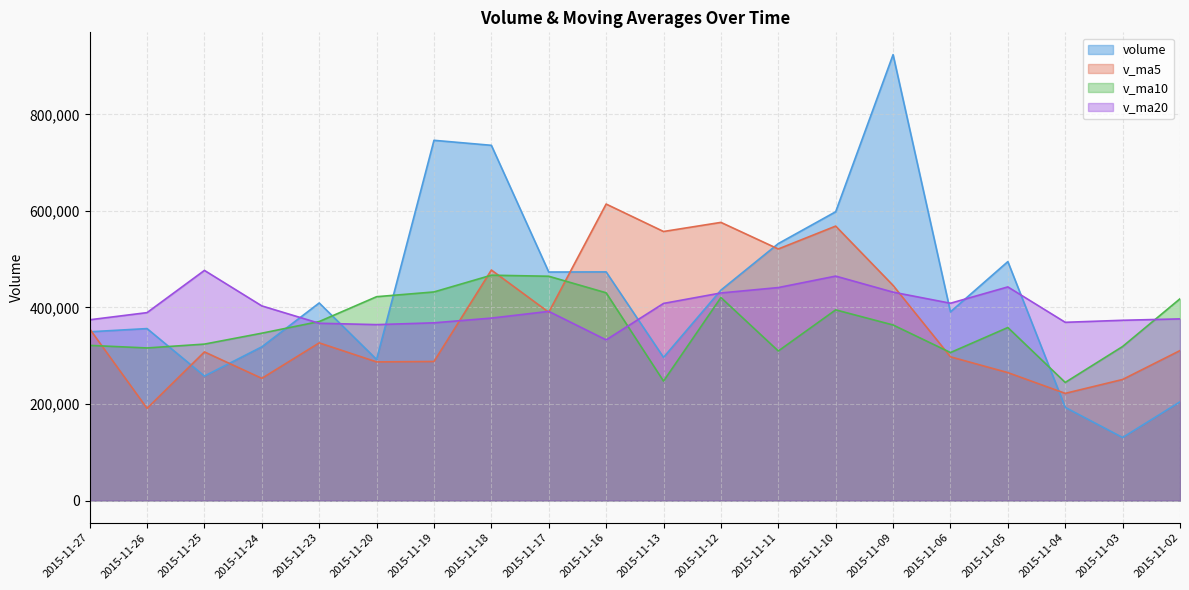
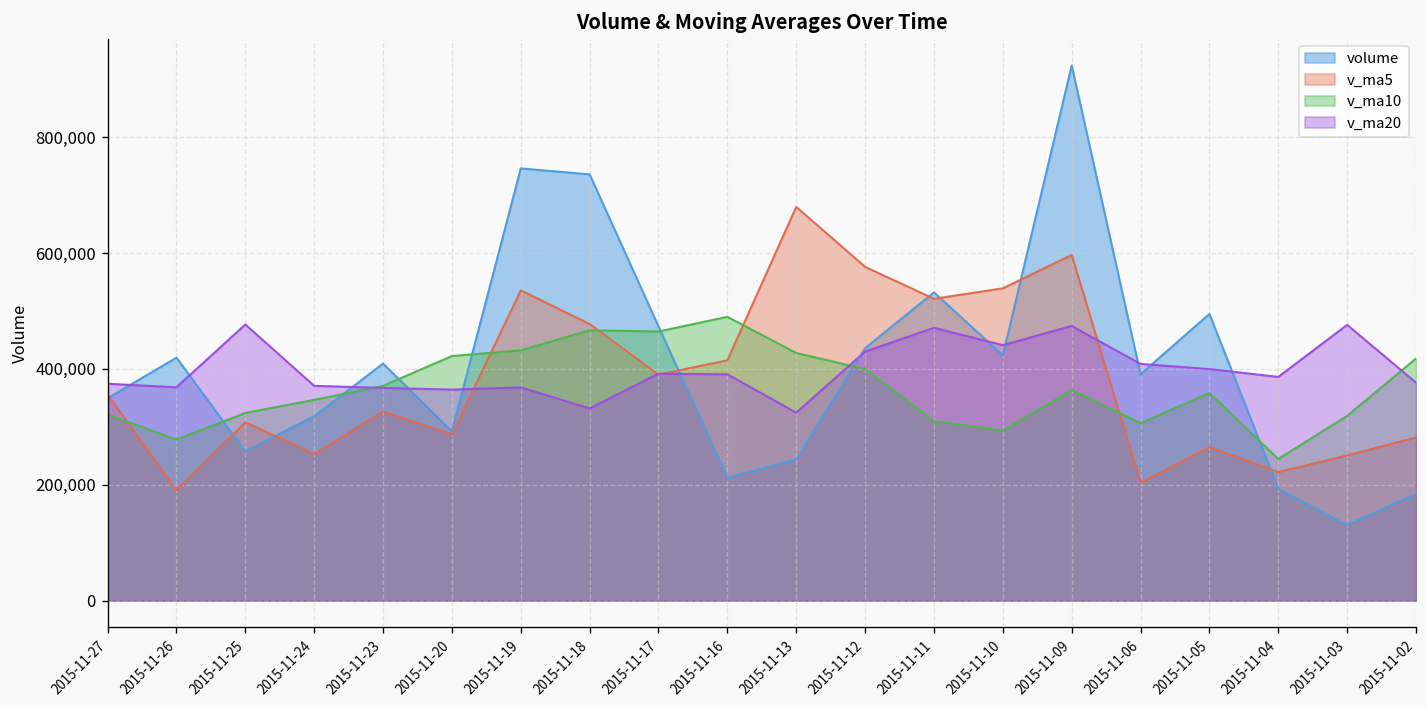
volume, 2015-11-26: 360,000 -> 420,000
v_ma10, 2015-11-26: 320,000 -> 280,000
v_ma20, 2015-11-26: 390,000 -> 370,000
v_ma20, 2015-11-24: 400,000 -> 370,000
v_ma5, 2015-11-19: 290,000 -> 540,000
v_ma20, 2015-11-18: 380,000 -> 330,000
volume, 2015-11-16: 470,000 -> 210,000
v_ma5, 2015-11-16: 610,000 -> 420,000
v_ma10, 2015-11-16: 430,000 -> 490,000
v_ma20, 2015-11-16: 330,000 -> 390,000
volume, 2015-11-13: 300,000 -> 240,000
v_ma5, 2015-11-13: 560,000 -> 680,000
v_ma10, 2015-11-13: 250,000 -> 430,000
v_ma20, 2015-11-13: 410,000 -> 320,000
v_ma10, 2015-11-12: 420,000 -> 400,000
v_ma20, 2015-11-11: 440,000 -> 470,000
volume, 2015-11-10: 600,000 -> 420,000
v_ma5, 2015-11-10: 570,000 -> 540,000
v_ma10, 2015-11-10: 390,000 -> 290,000
v_ma20, 2015-11-10: 460,000 -> 440,000
v_ma5, 2015-11-09: 450,000 -> 600,000
v_ma20, 2015-11-09: 430,000 -> 470,000
v_ma5, 2015-11-06: 300,000 -> 200,000
v_ma20, 2015-11-05: 440,000 -> 400,000
v_ma20, 2015-11-04: 370,000 -> 390,000
v_ma20, 2015-11-03: 370,000 -> 480,000
volume, 2015-11-02: 200,000 -> 180,000
v_ma5, 2015-11-02: 310,000 -> 280,000
